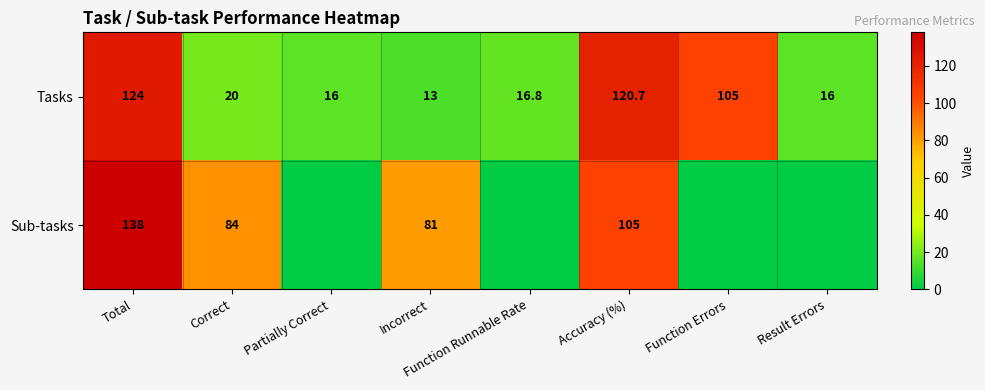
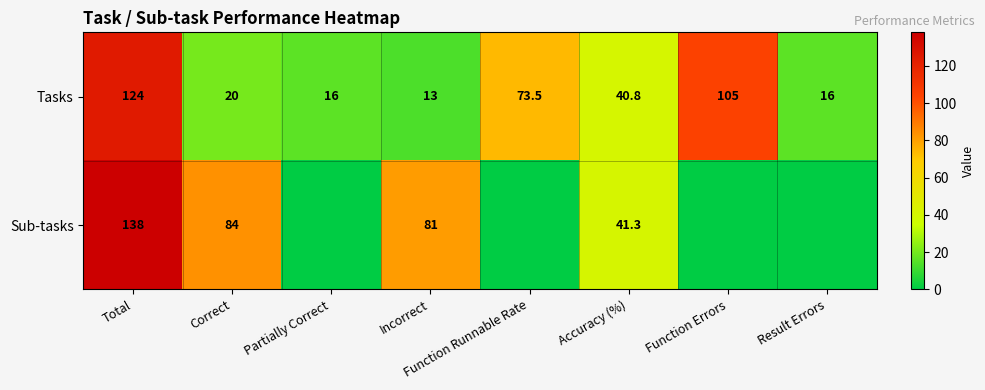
Tasks, Function Runnable Rate: 16.8 -> 73.5
Tasks, Accuracy (%): 120.7 -> 40.8
Sub-tasks, Accuracy (%): 105 -> 41.3
